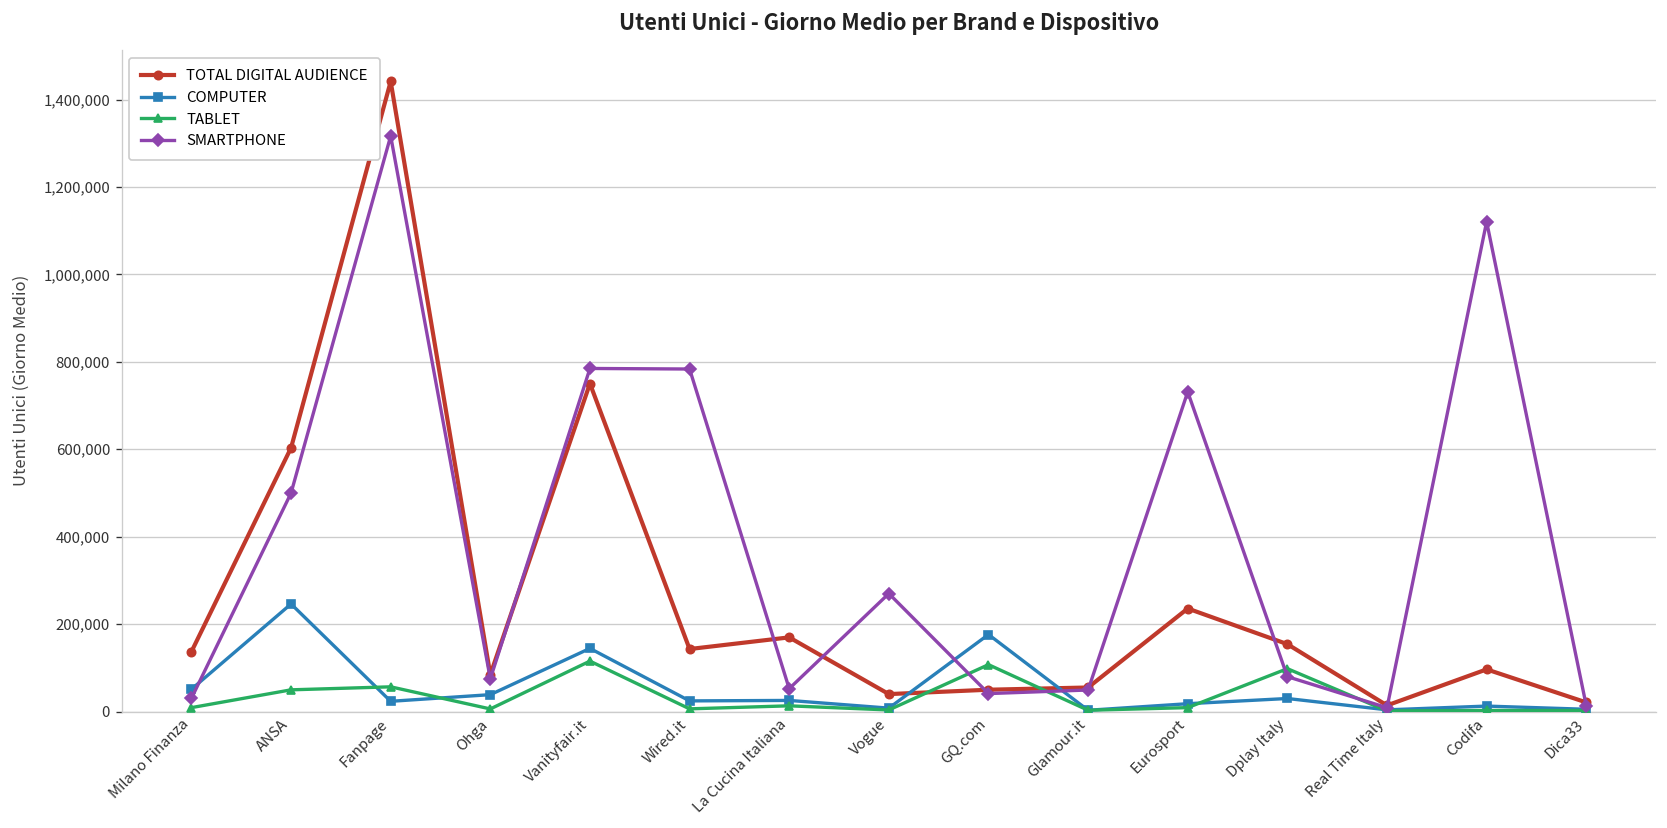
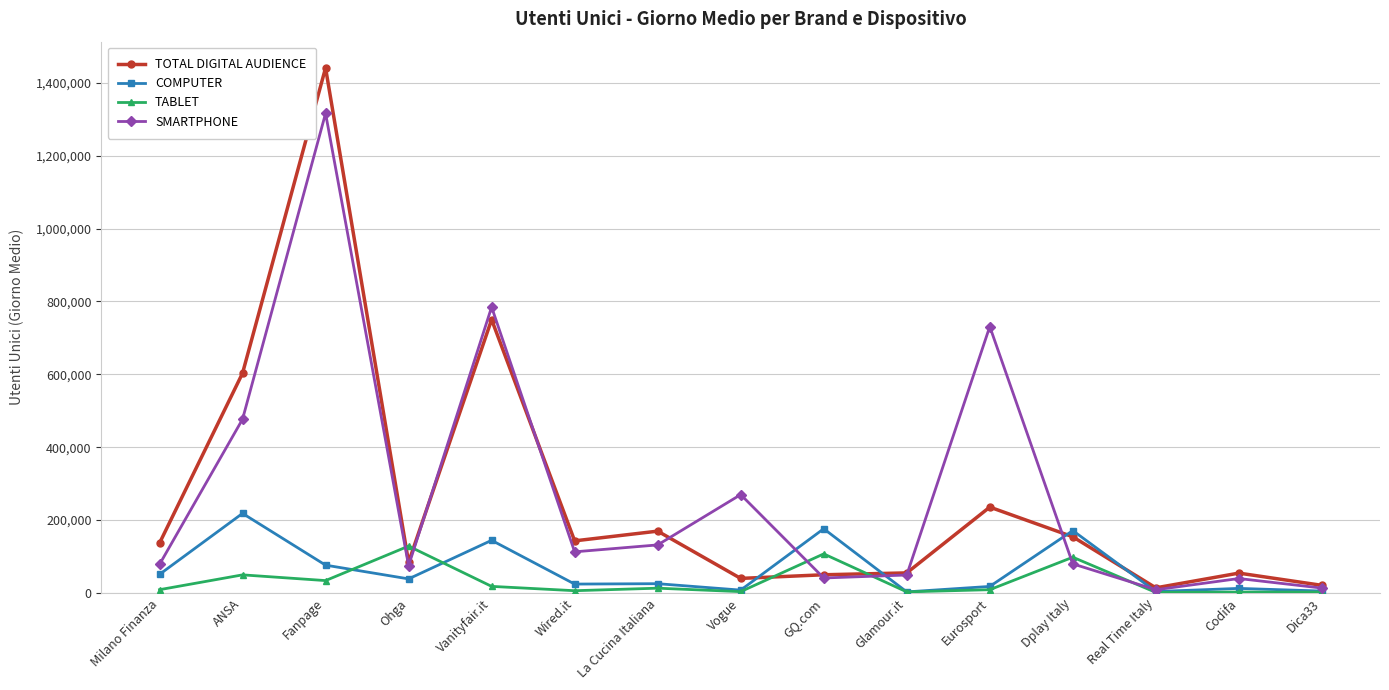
SMARTPHONE, Milano Finanza: 30,000 -> 80,000
COMPUTER, ANSA: 250,000 -> 220,000
SMARTPHONE, ANSA: 500,000 -> 480,000
COMPUTER, Fanpage: 20,000 -> 80,000
TABLET, Fanpage: 60,000 -> 30,000
TABLET, Ohga: 10,000 -> 130,000
TABLET, Vanityfair.it: 120,000 -> 20,000
SMARTPHONE, Wired.it: 780,000 -> 110,000
SMARTPHONE, La Cucina Italiana: 50,000 -> 130,000
COMPUTER, Dplay Italy: 30,000 -> 170,000
TOTAL DIGITAL AUDIENCE, Codifa: 100,000 -> 50,000
SMARTPHONE, Codifa: 1,120,000 -> 40,000
